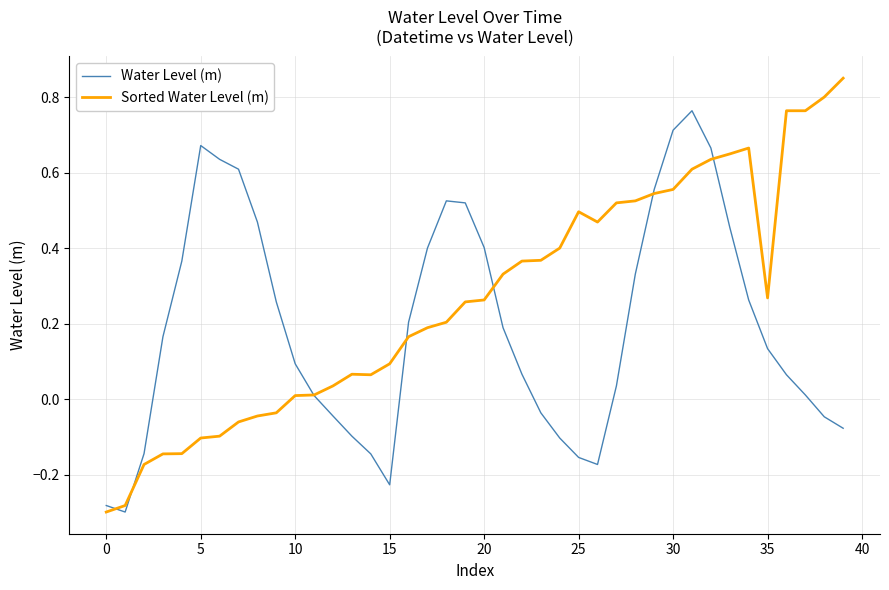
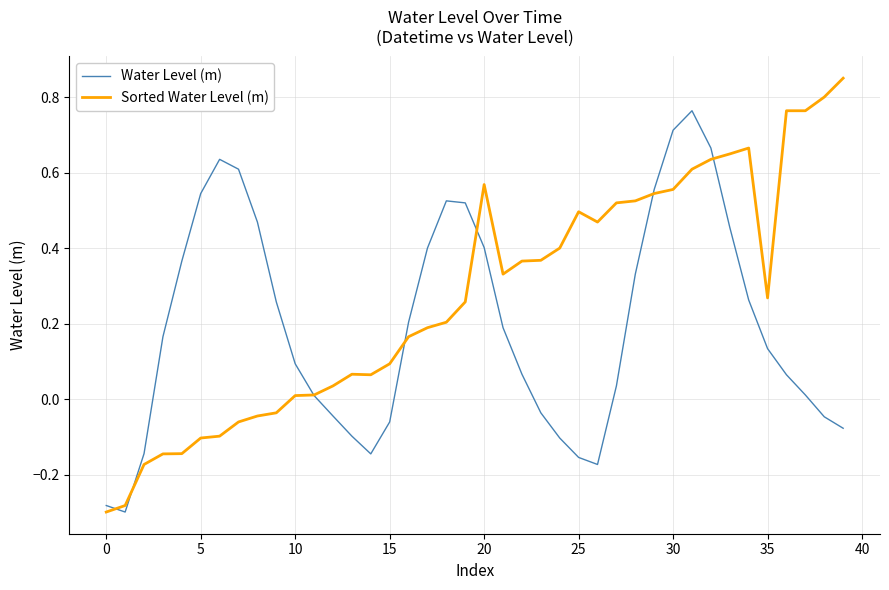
Water Level (m), 5: 0.67 -> 0.54
Water Level (m), 15: -0.23 -> -0.06
Sorted Water Level (m), 20: 0.26 -> 0.57
